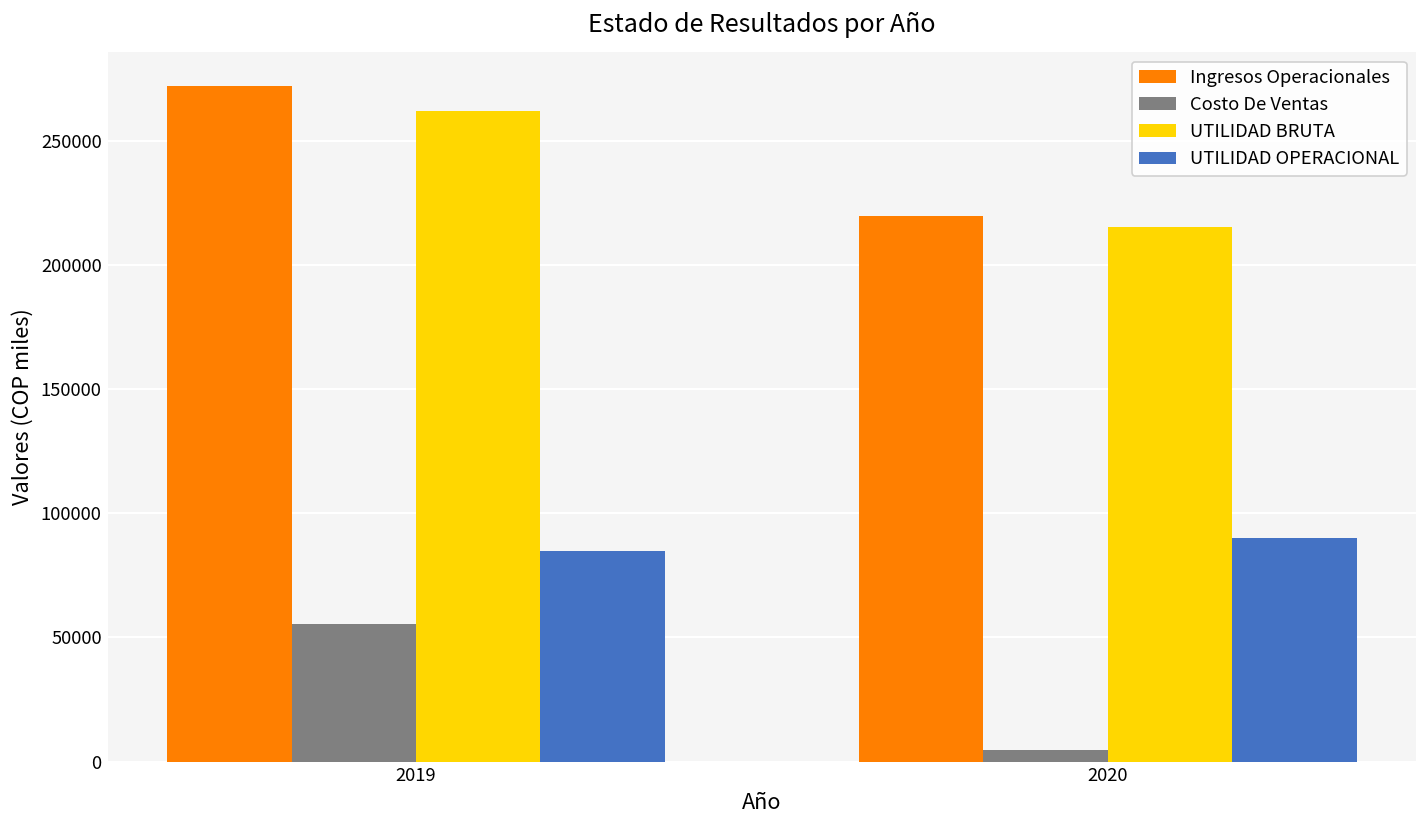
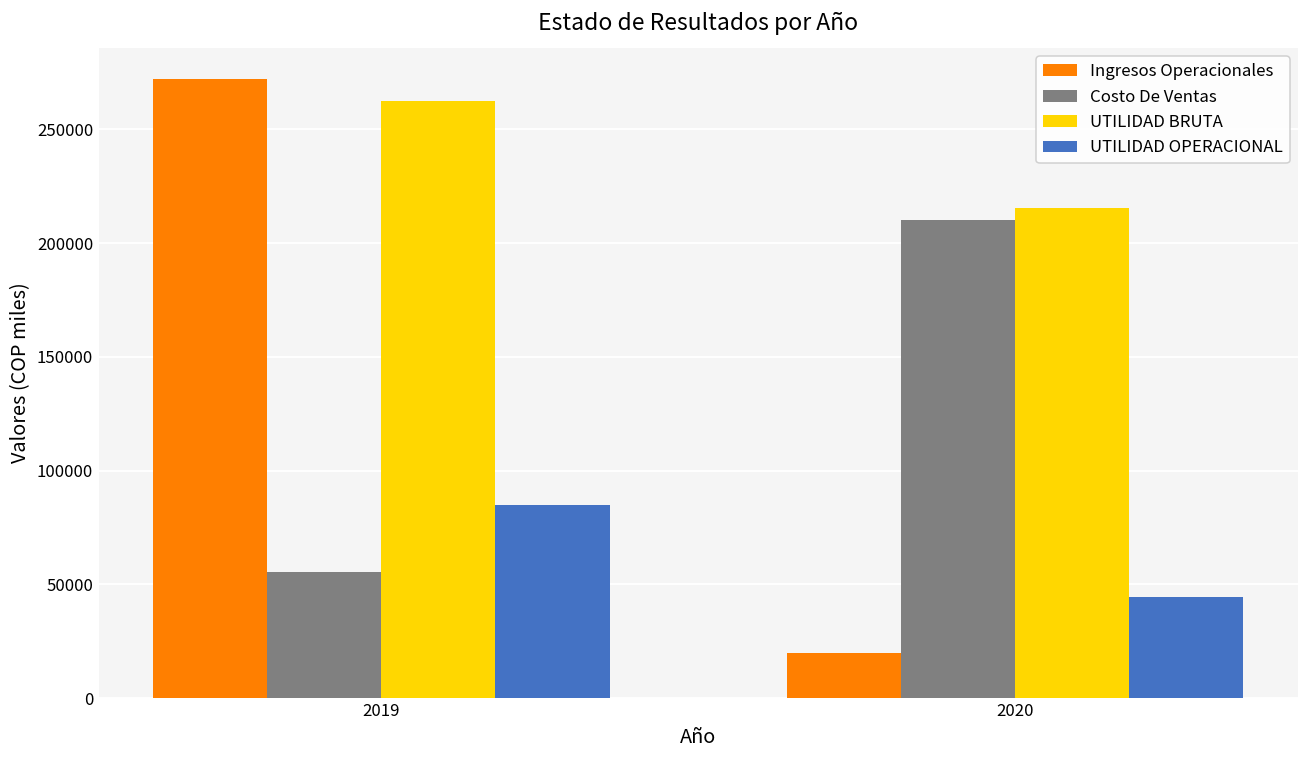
Ingresos Operacionales, 2020: 220000 -> 20000
Costo De Ventas, 2020: 5000 -> 210000
UTILIDAD OPERACIONAL, 2020: 90000 -> 44000
